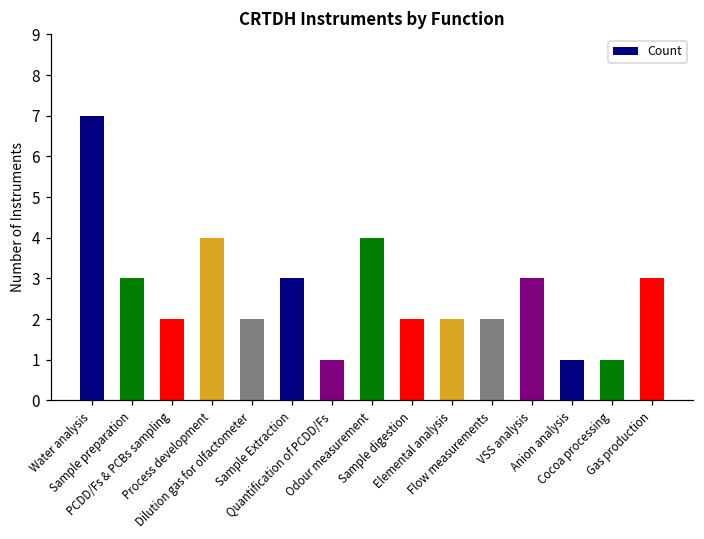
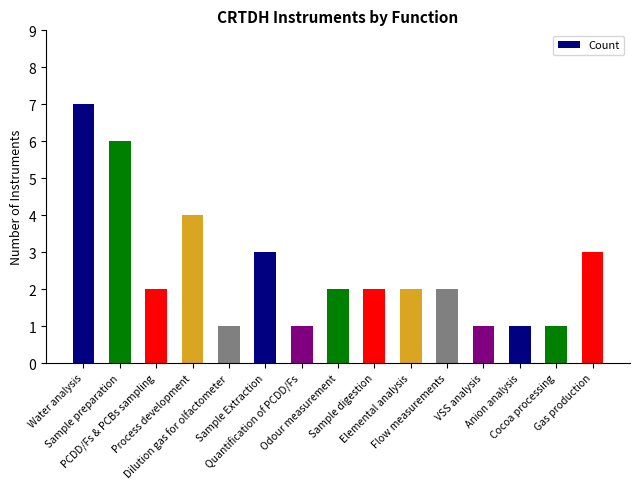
Sample preparation: 3 -> 6
Dilution gas for olfactometer: 2 -> 1
Odour measurement: 4 -> 2
VSS analysis: 3 -> 1
